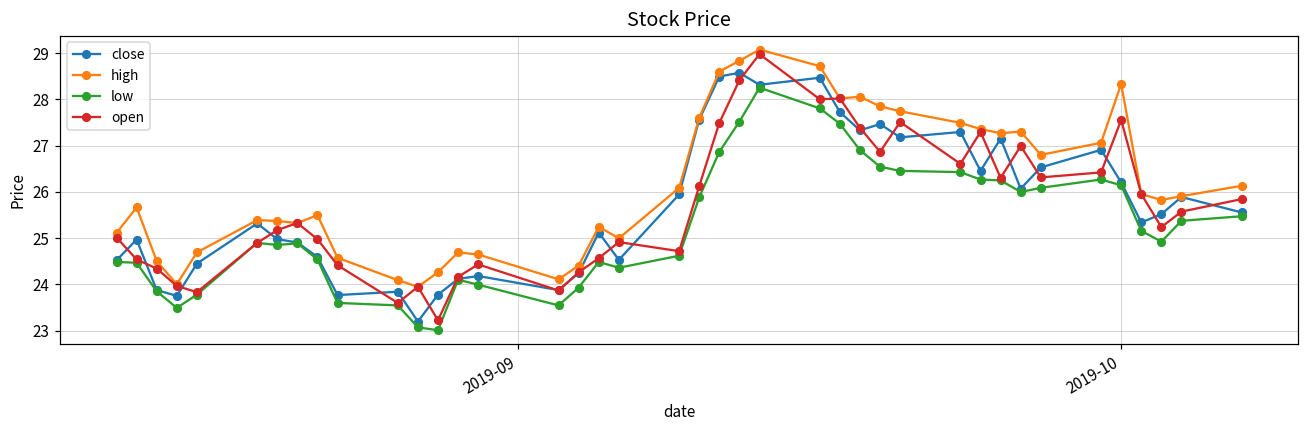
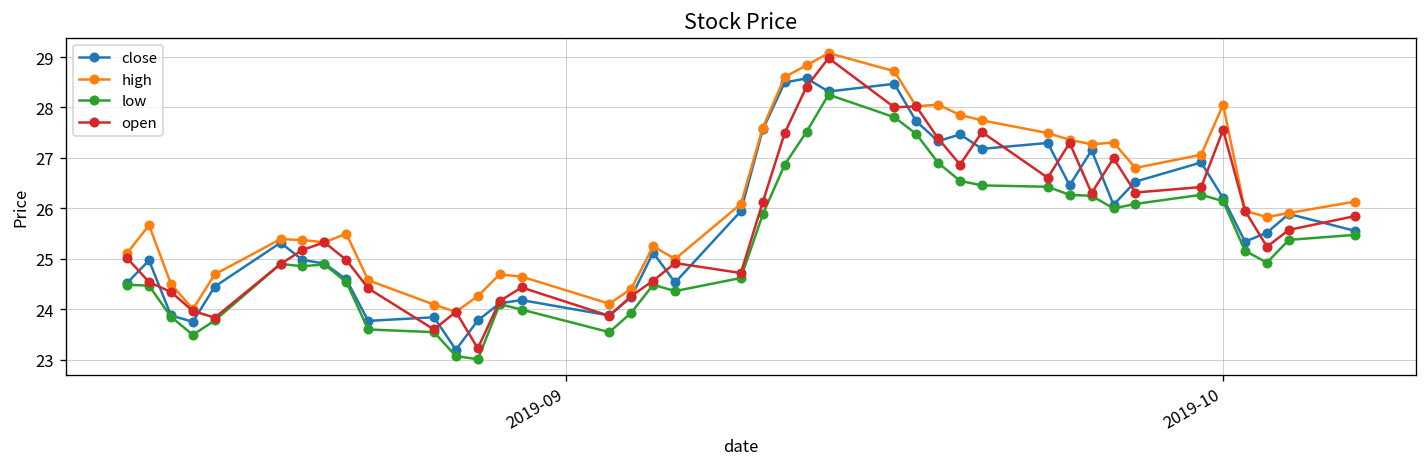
high, 2019-10: 28.3 -> 28.1
